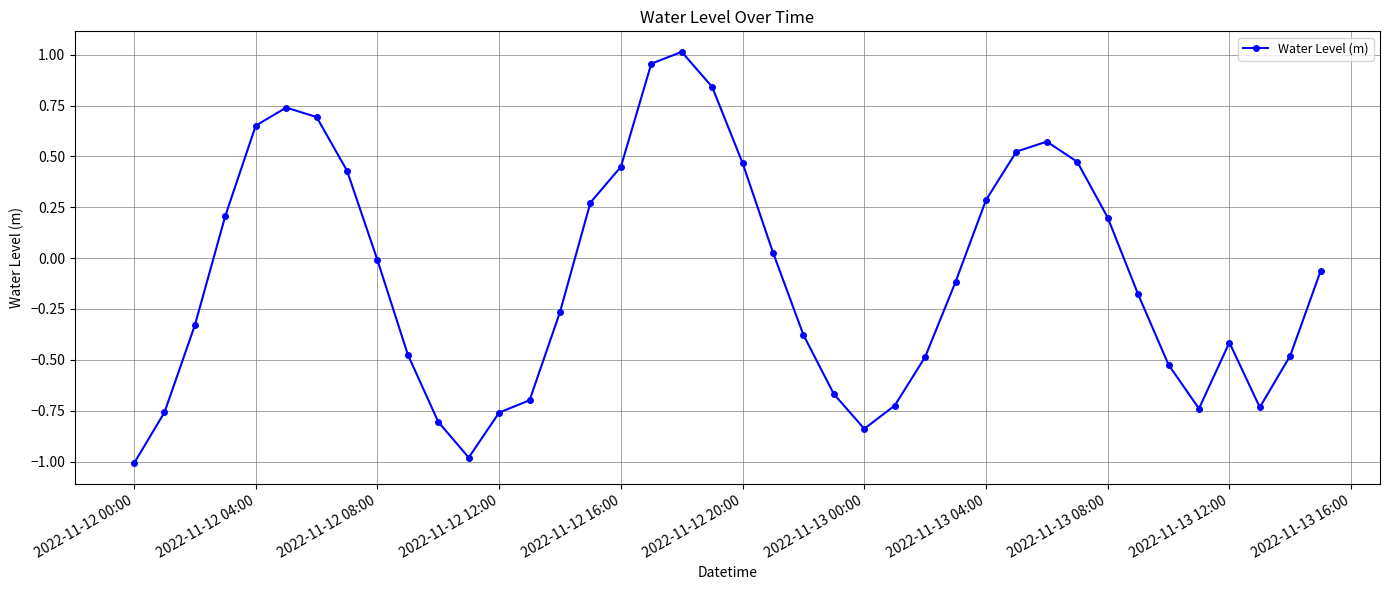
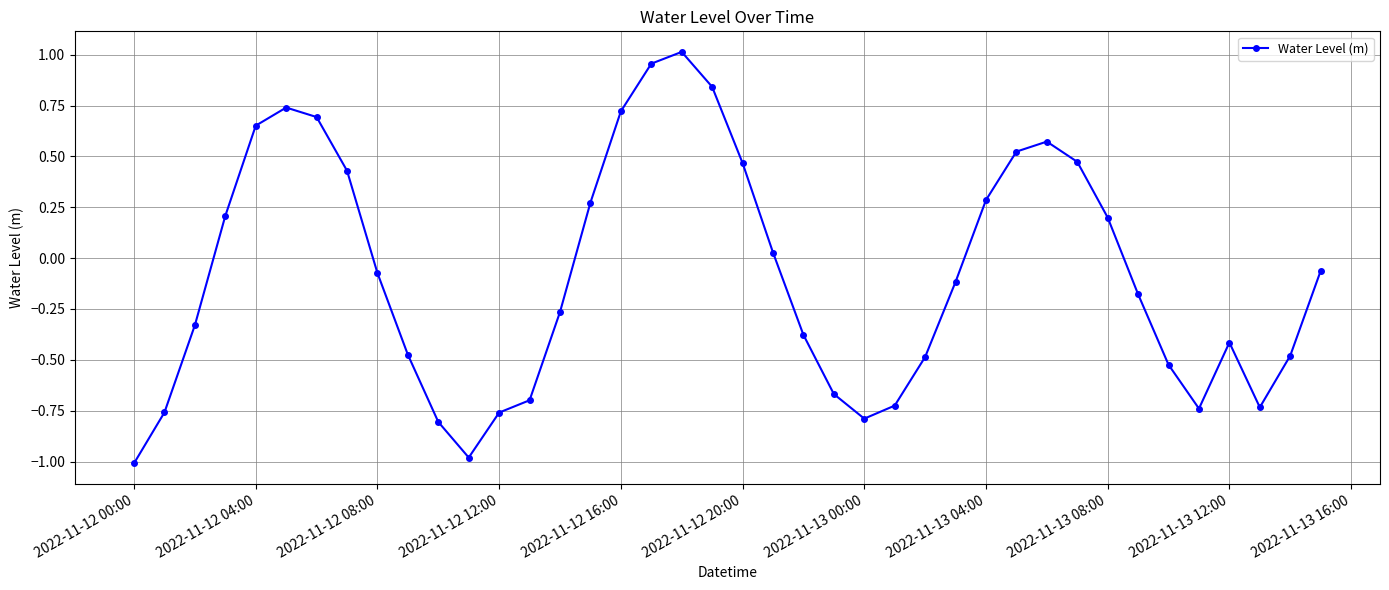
2022-11-12 08:00: -0.01 -> -0.07
2022-11-12 16:00: 0.45 -> 0.72
2022-11-13 00:00: -0.84 -> -0.79
